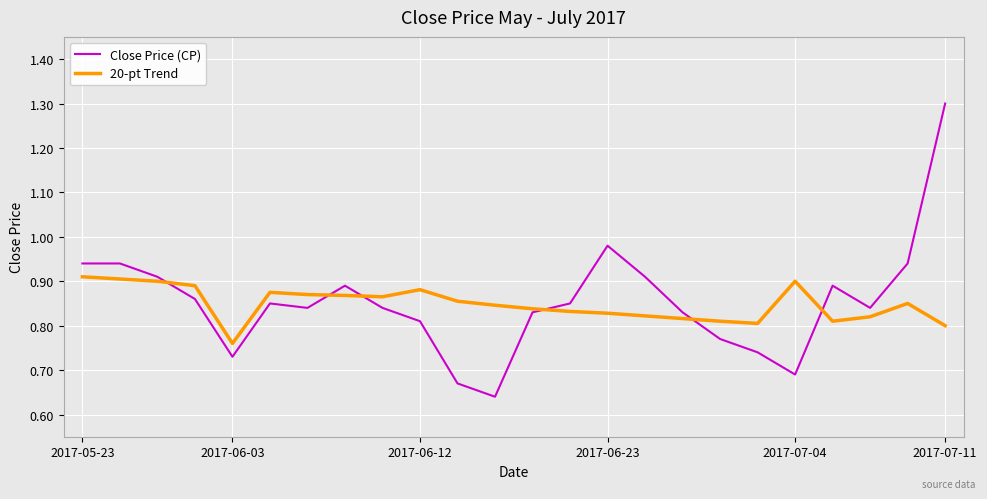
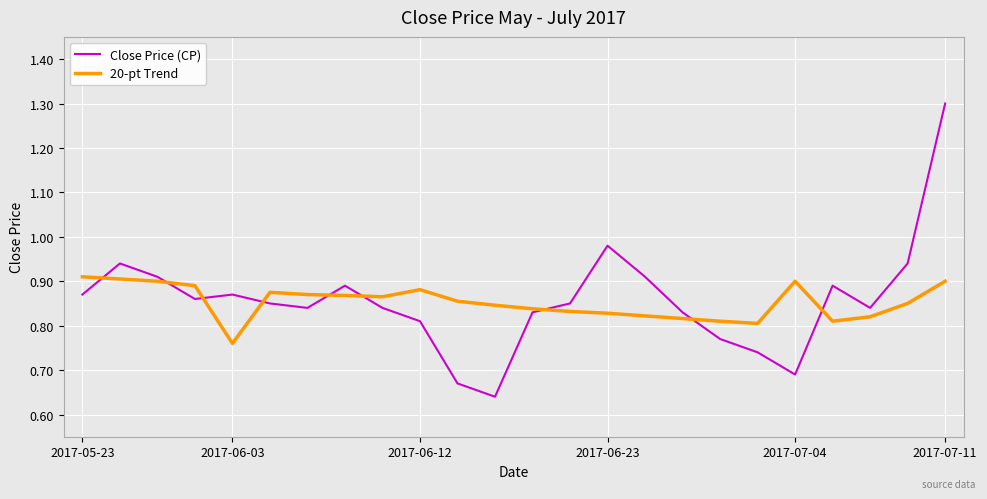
Close Price (CP), 2017-05-23: 0.94 -> 0.87
Close Price (CP), 2017-06-03: 0.73 -> 0.87
20-pt Trend, 2017-07-11: 0.8 -> 0.9
